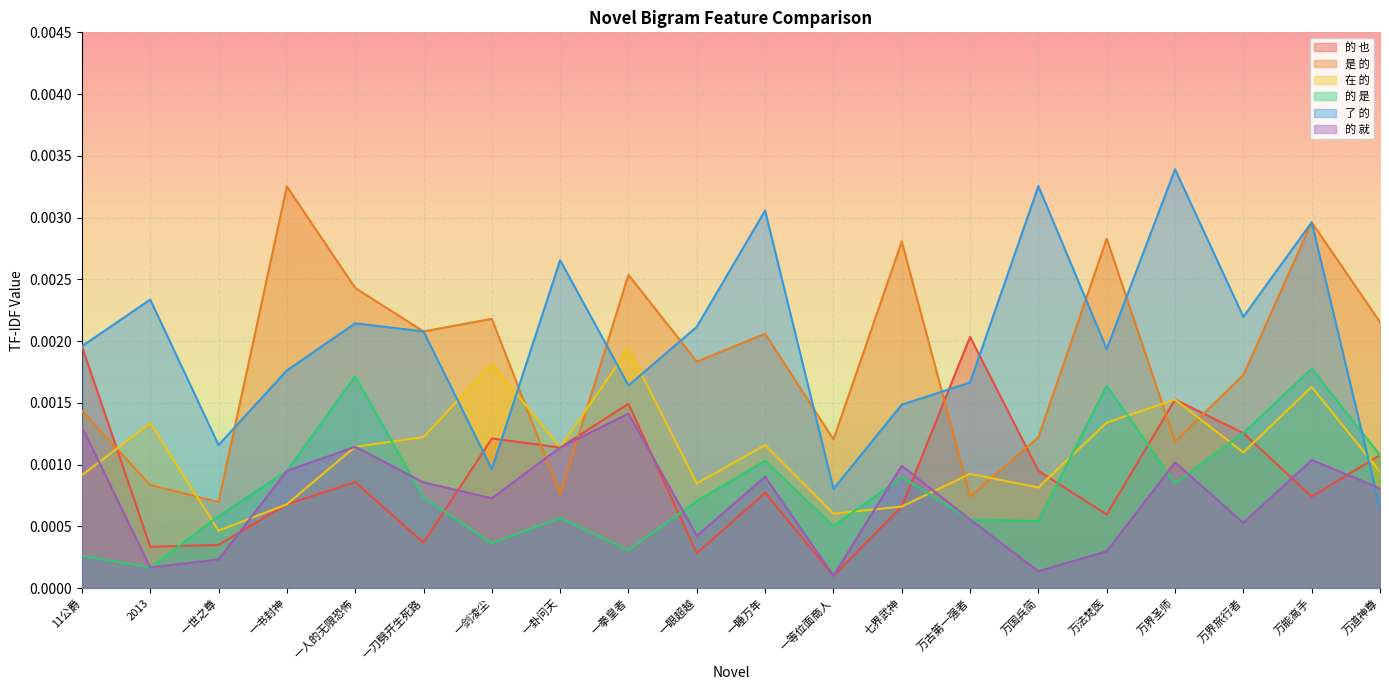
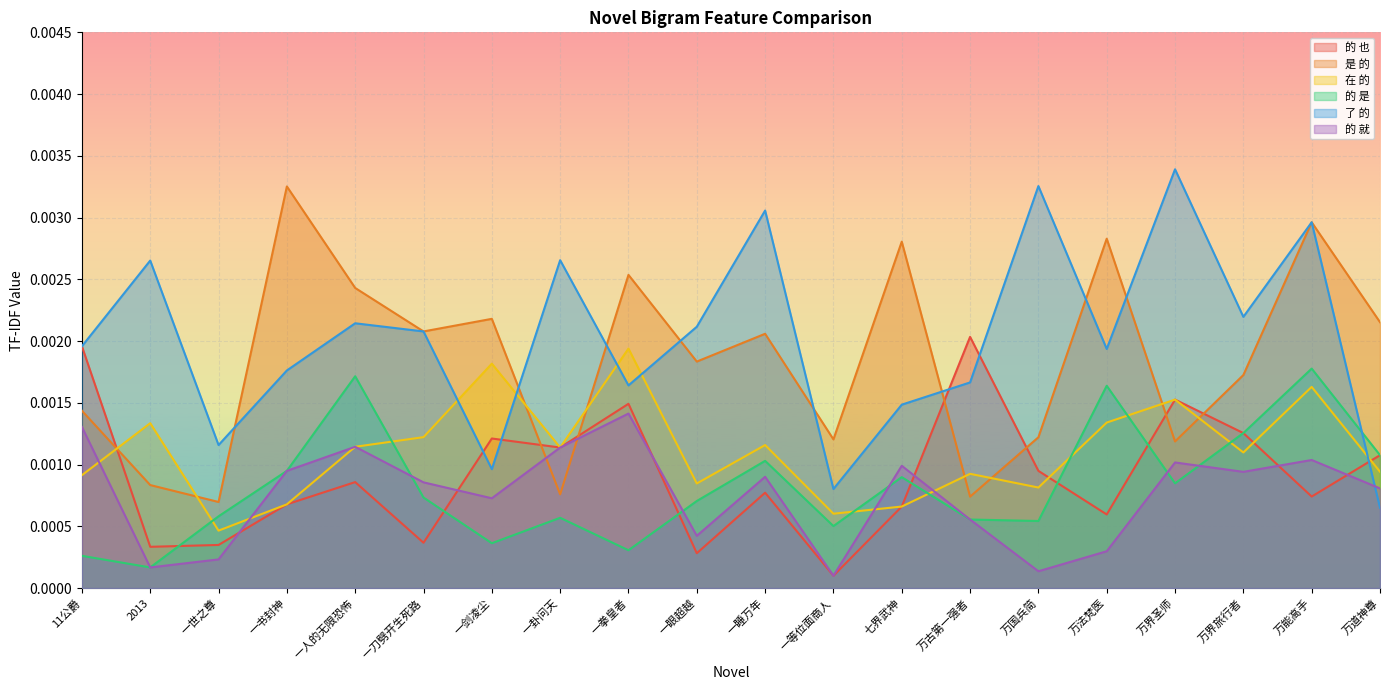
了 的, 2013: 0.00234 -> 0.00265
的 就, 万界旅行者: 0.00053 -> 0.00094
